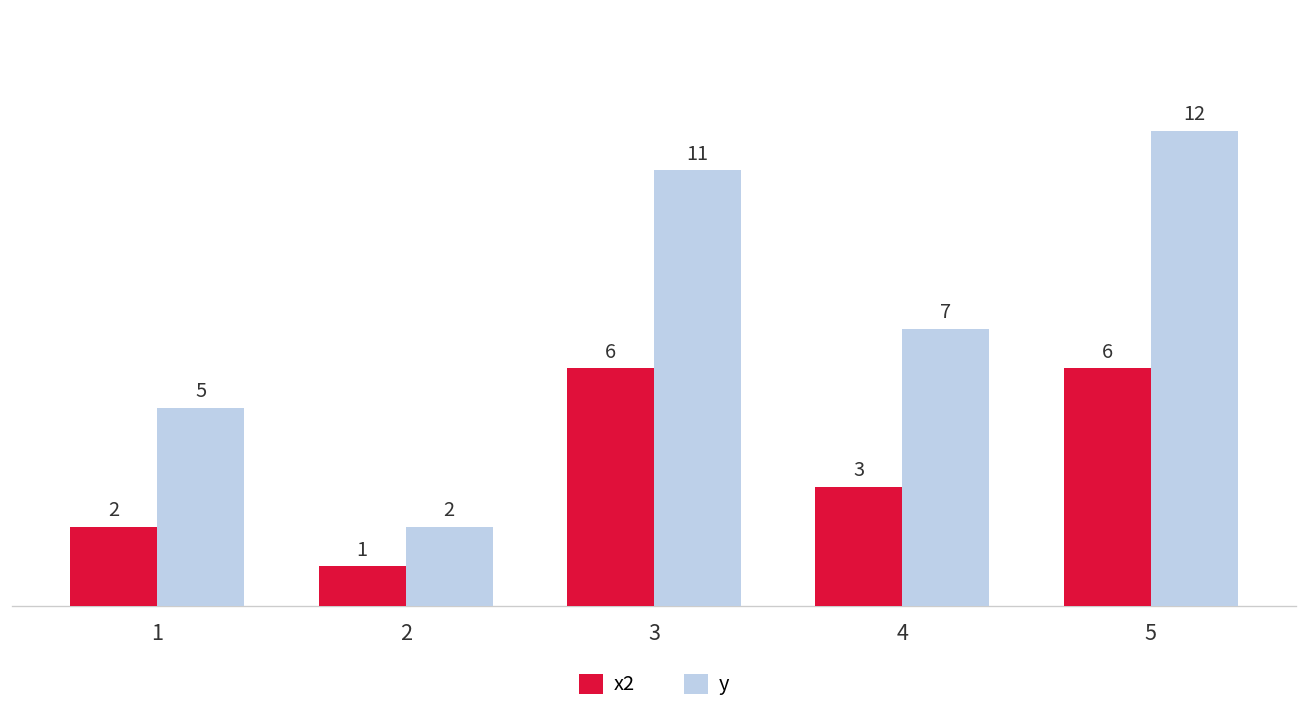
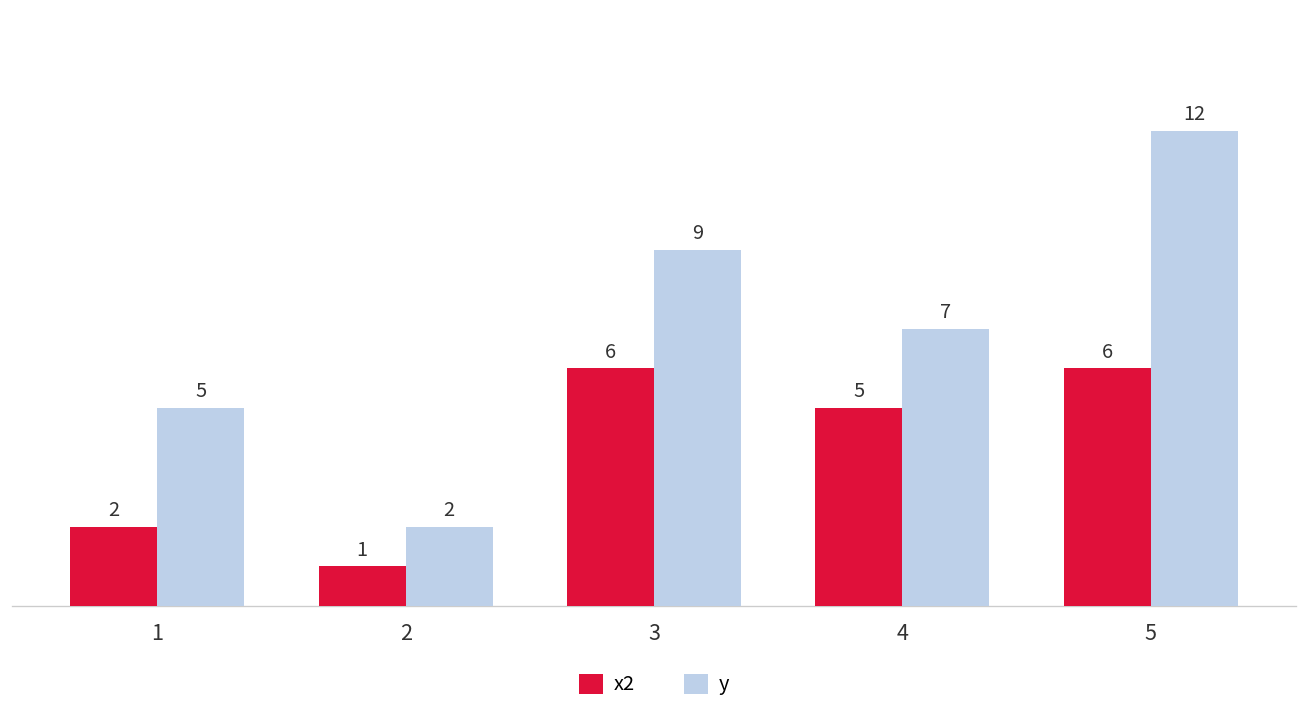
y, 3: 11 -> 9
x2, 4: 3 -> 5
